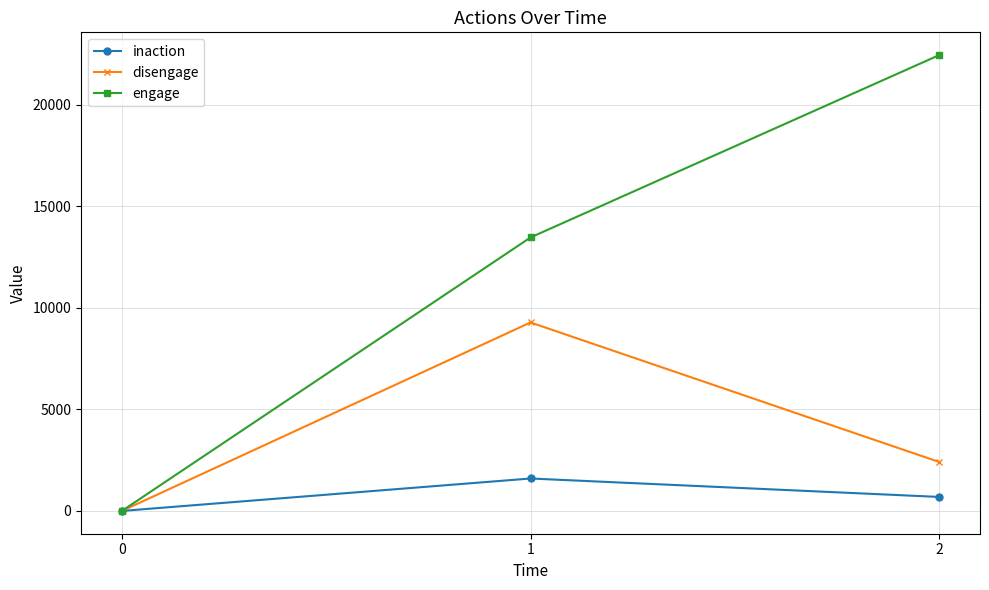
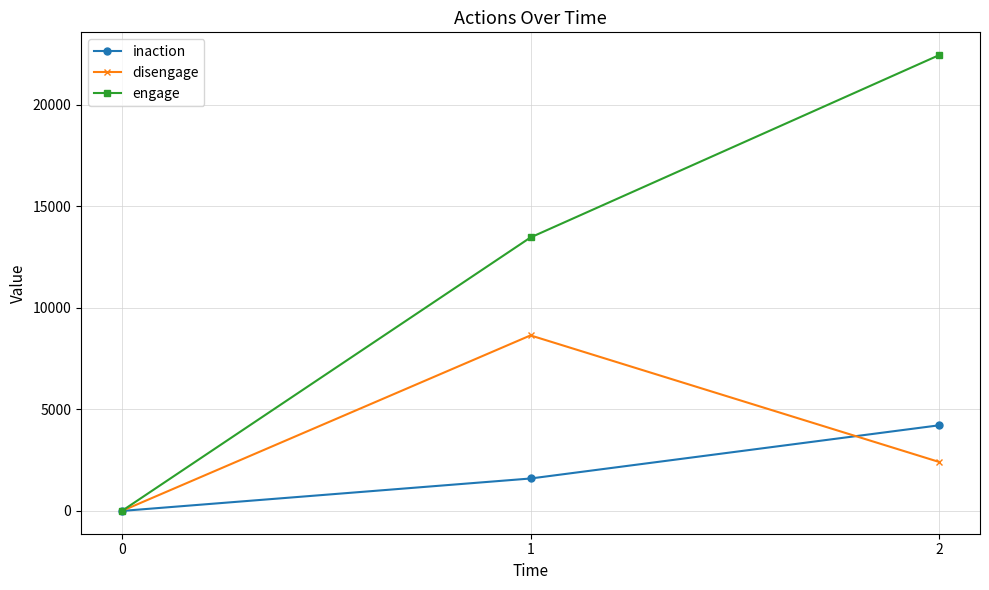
disengage, 1: 9300 -> 8600
inaction, 2: 700 -> 4200
